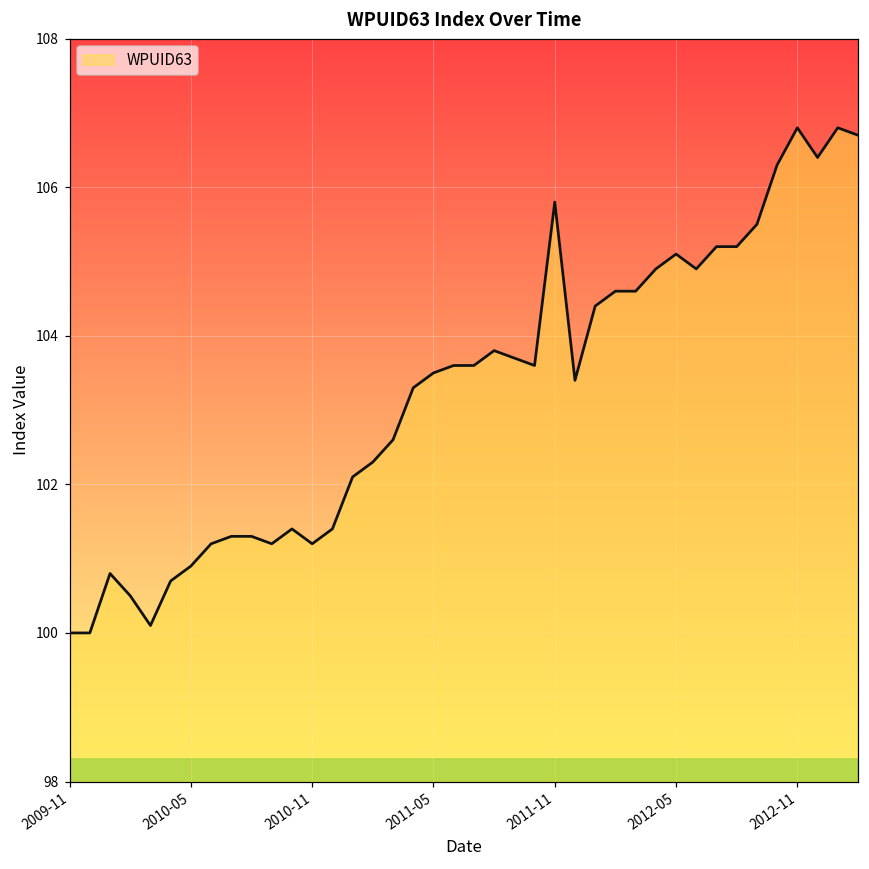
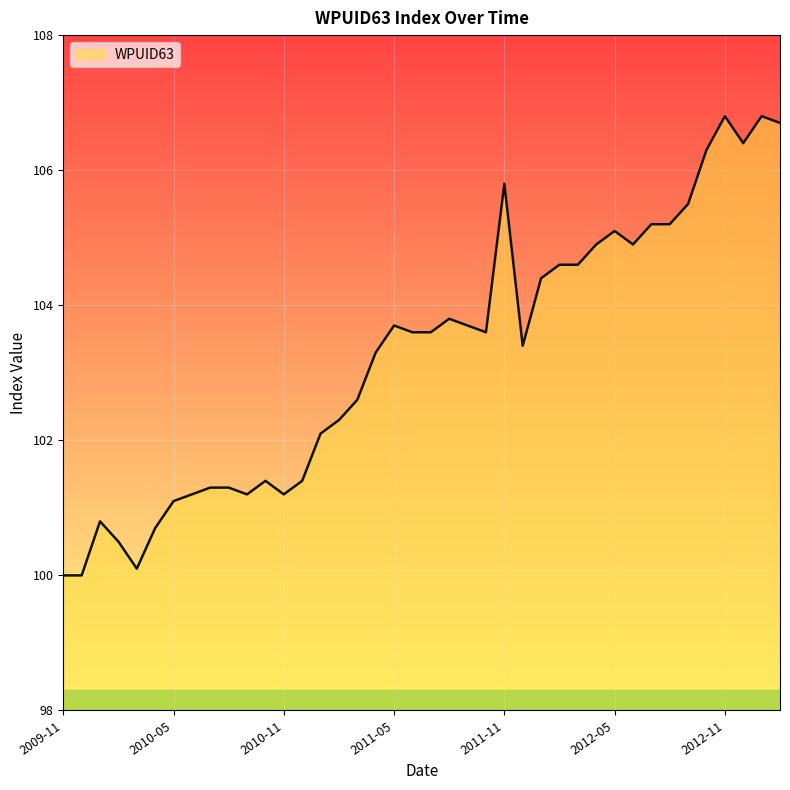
2010-05: 100.9 -> 101.1
2011-05: 103.5 -> 103.7
